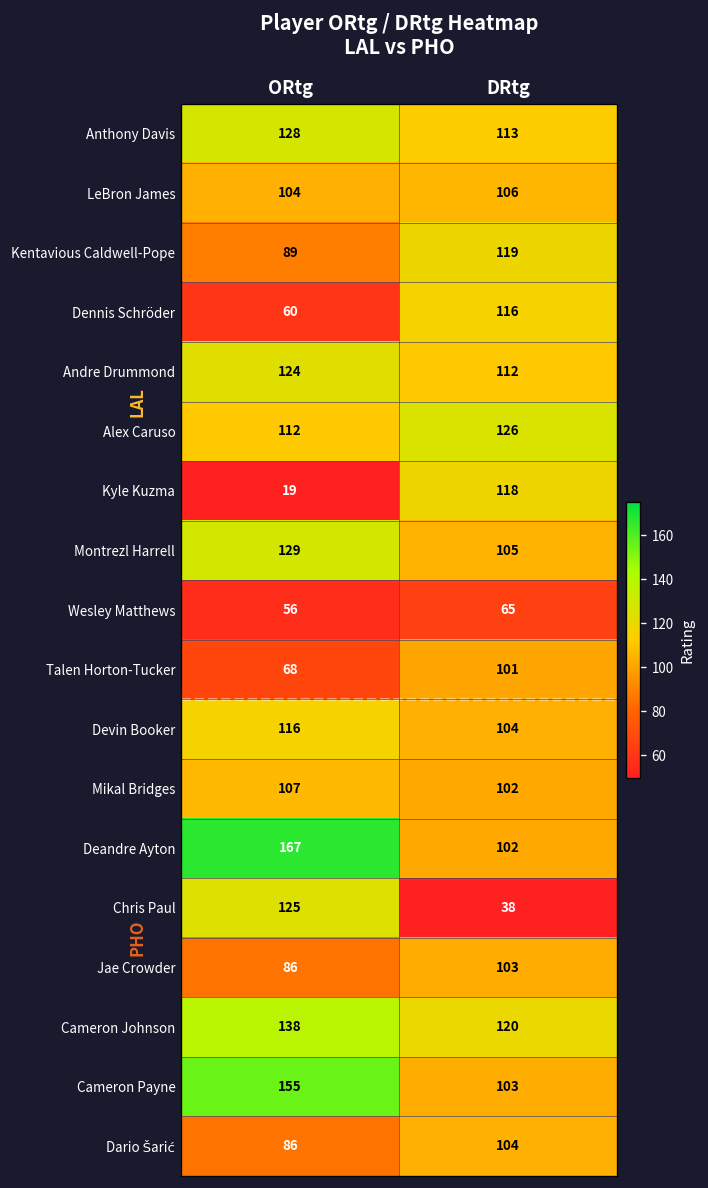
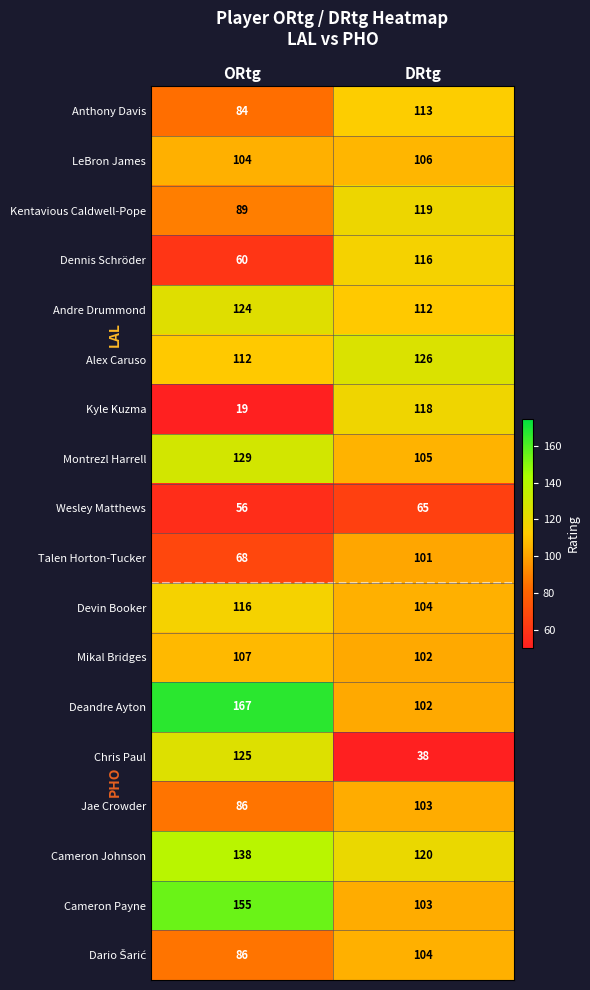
Anthony Davis, ORtg: 128 -> 84
